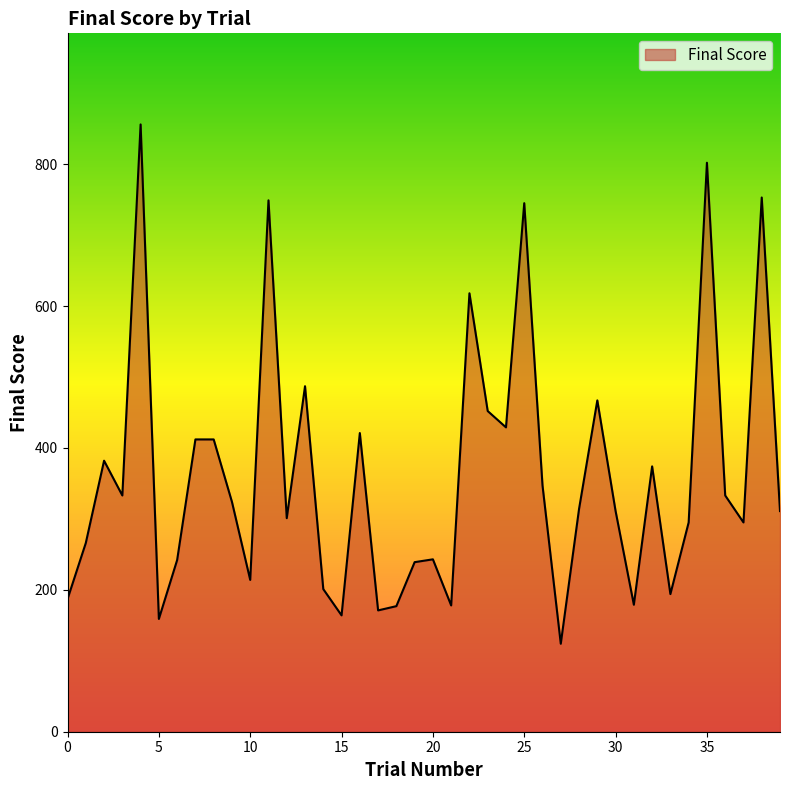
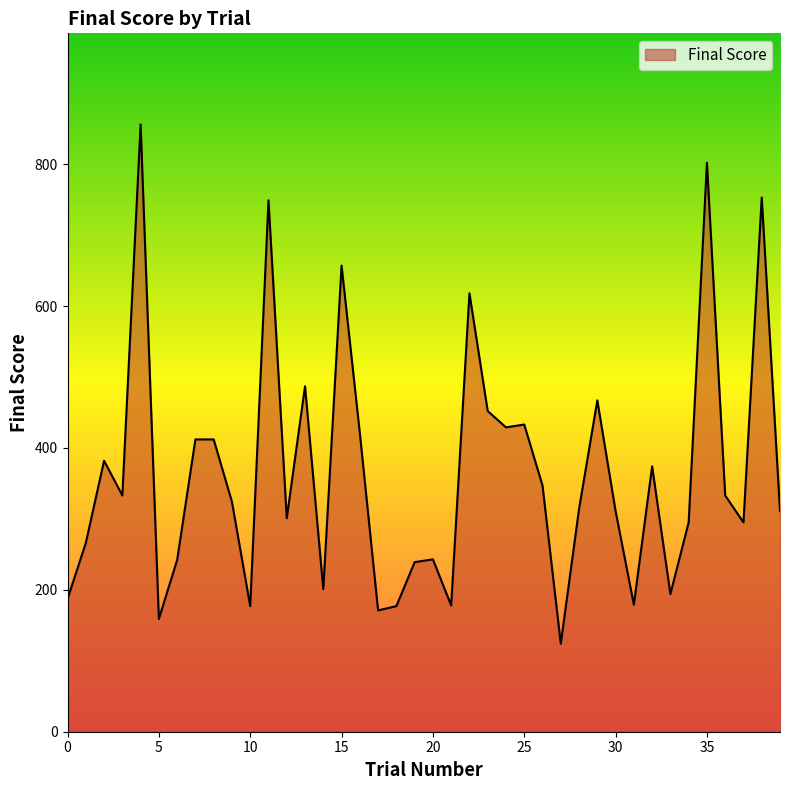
10: 210 -> 180
15: 160 -> 660
25: 750 -> 430
